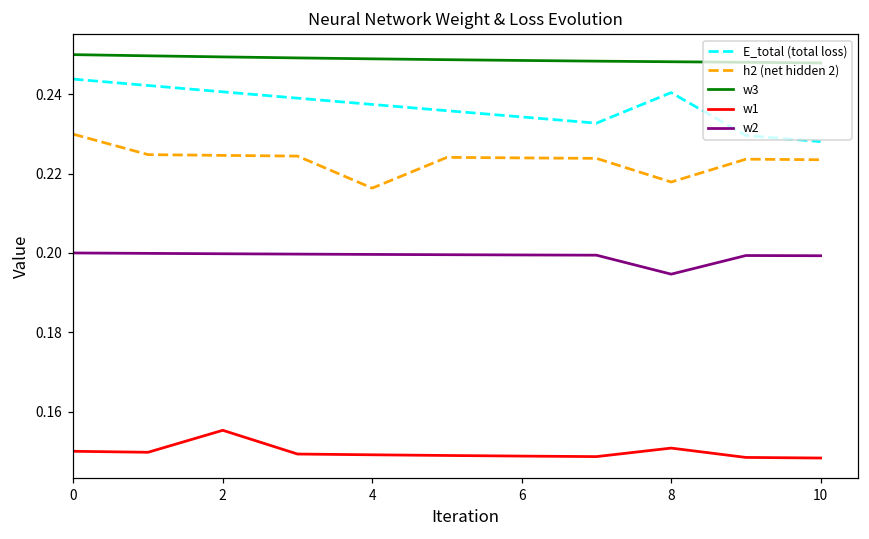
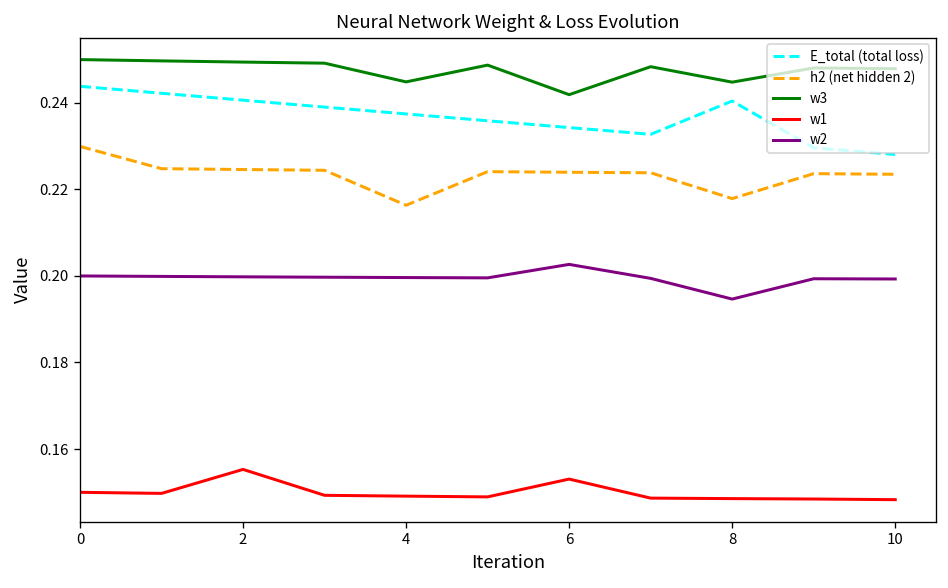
w3, 4: 0.249 -> 0.245
w3, 6: 0.249 -> 0.242
w1, 6: 0.149 -> 0.153
w2, 6: 0.199 -> 0.203
w3, 8: 0.248 -> 0.245
w1, 8: 0.151 -> 0.149
